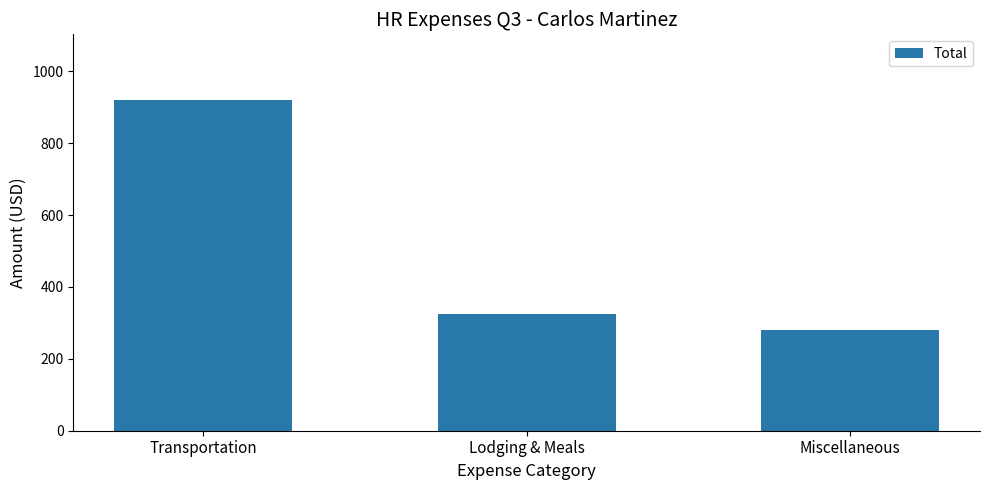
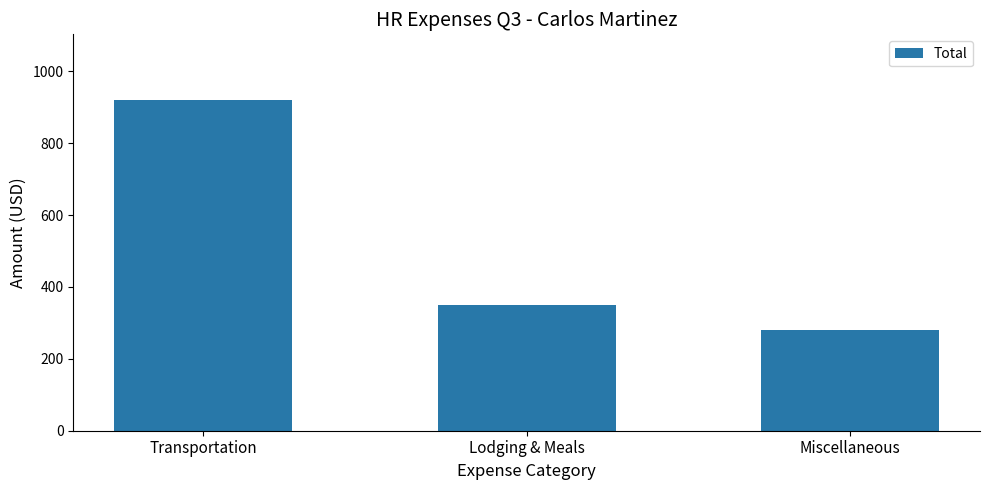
Lodging & Meals: 330 -> 350
